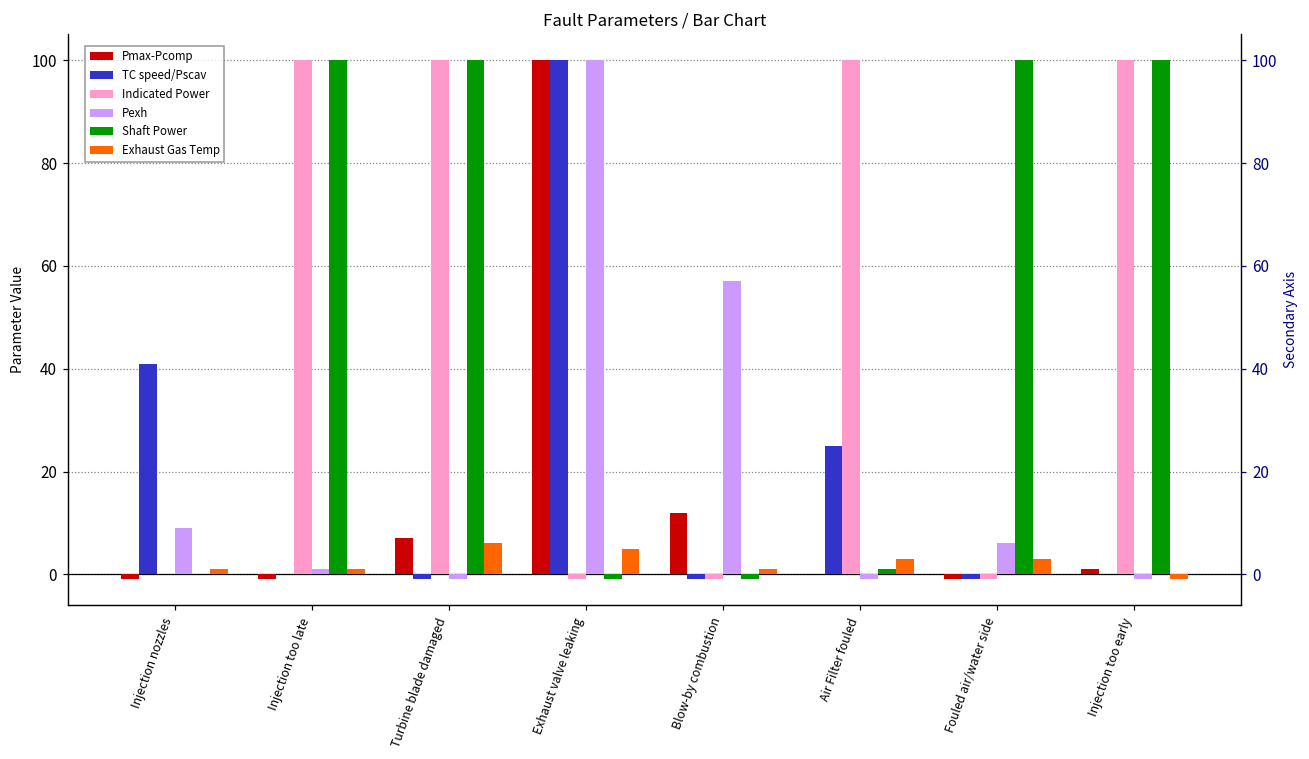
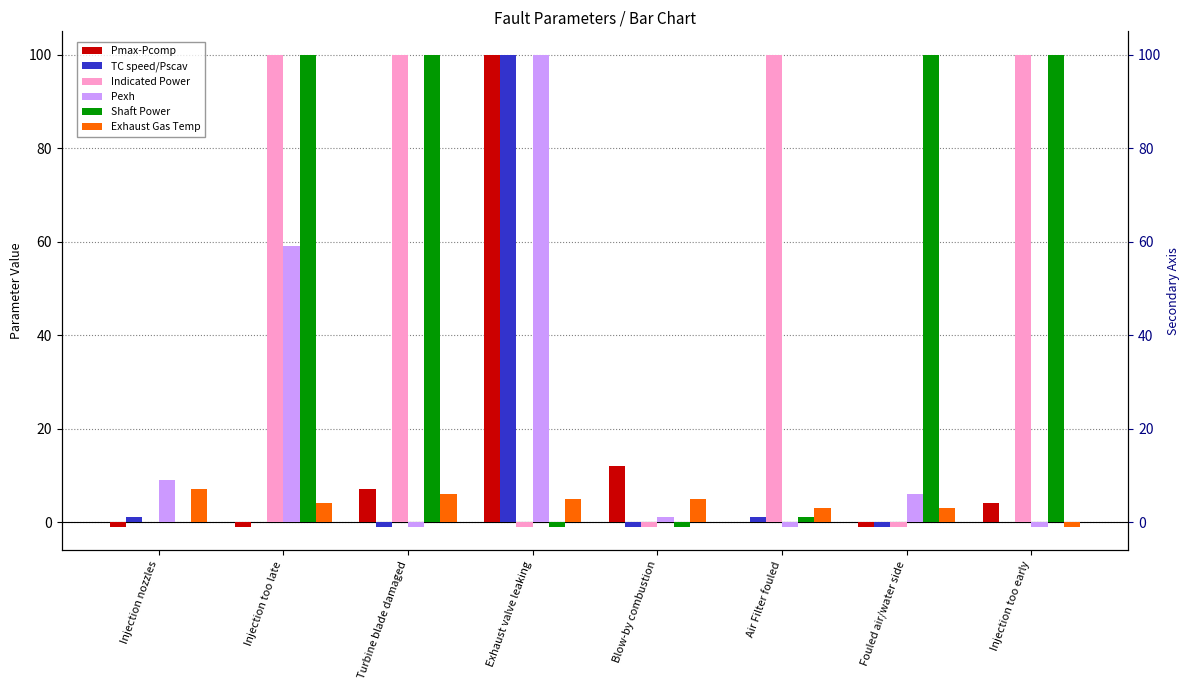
TC speed/Pscav, Injection nozzles: 41 -> 1
Exhaust Gas Temp, Injection nozzles: 1 -> 7
Pexh, Injection too late: 1 -> 59
Exhaust Gas Temp, Injection too late: 1 -> 4
Pexh, Blow-by combustion: 57 -> 1
Exhaust Gas Temp, Blow-by combustion: 1 -> 5
TC speed/Pscav, Air Filter fouled: 25 -> 1
Pmax-Pcomp, Injection too early: 1 -> 4
